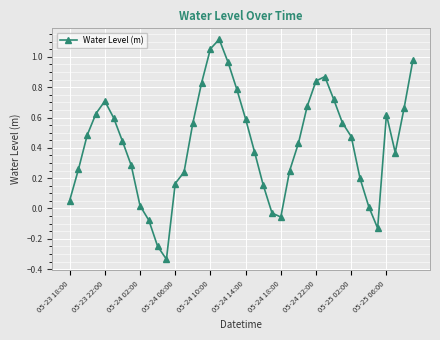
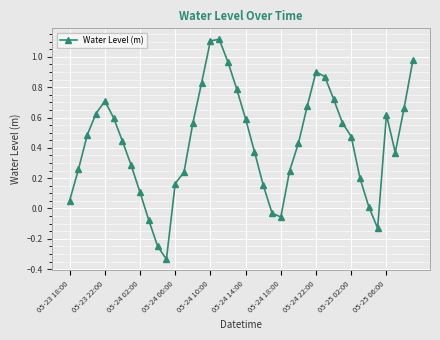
05-24 02:00: 0.02 -> 0.11
05-24 10:00: 1.05 -> 1.11
05-24 22:00: 0.84 -> 0.90
